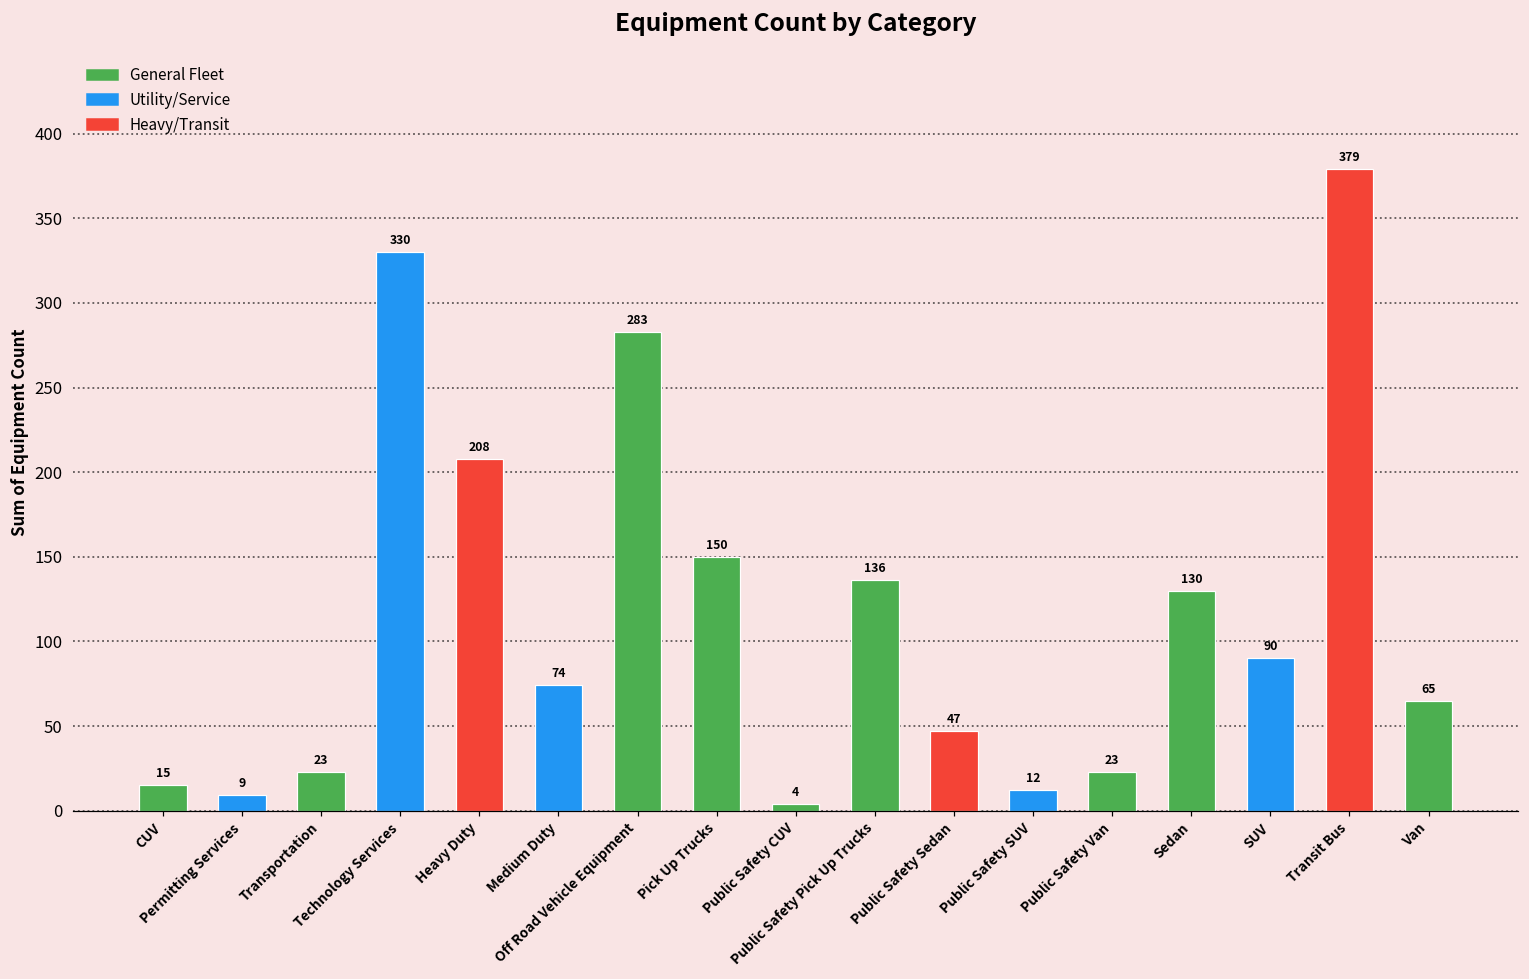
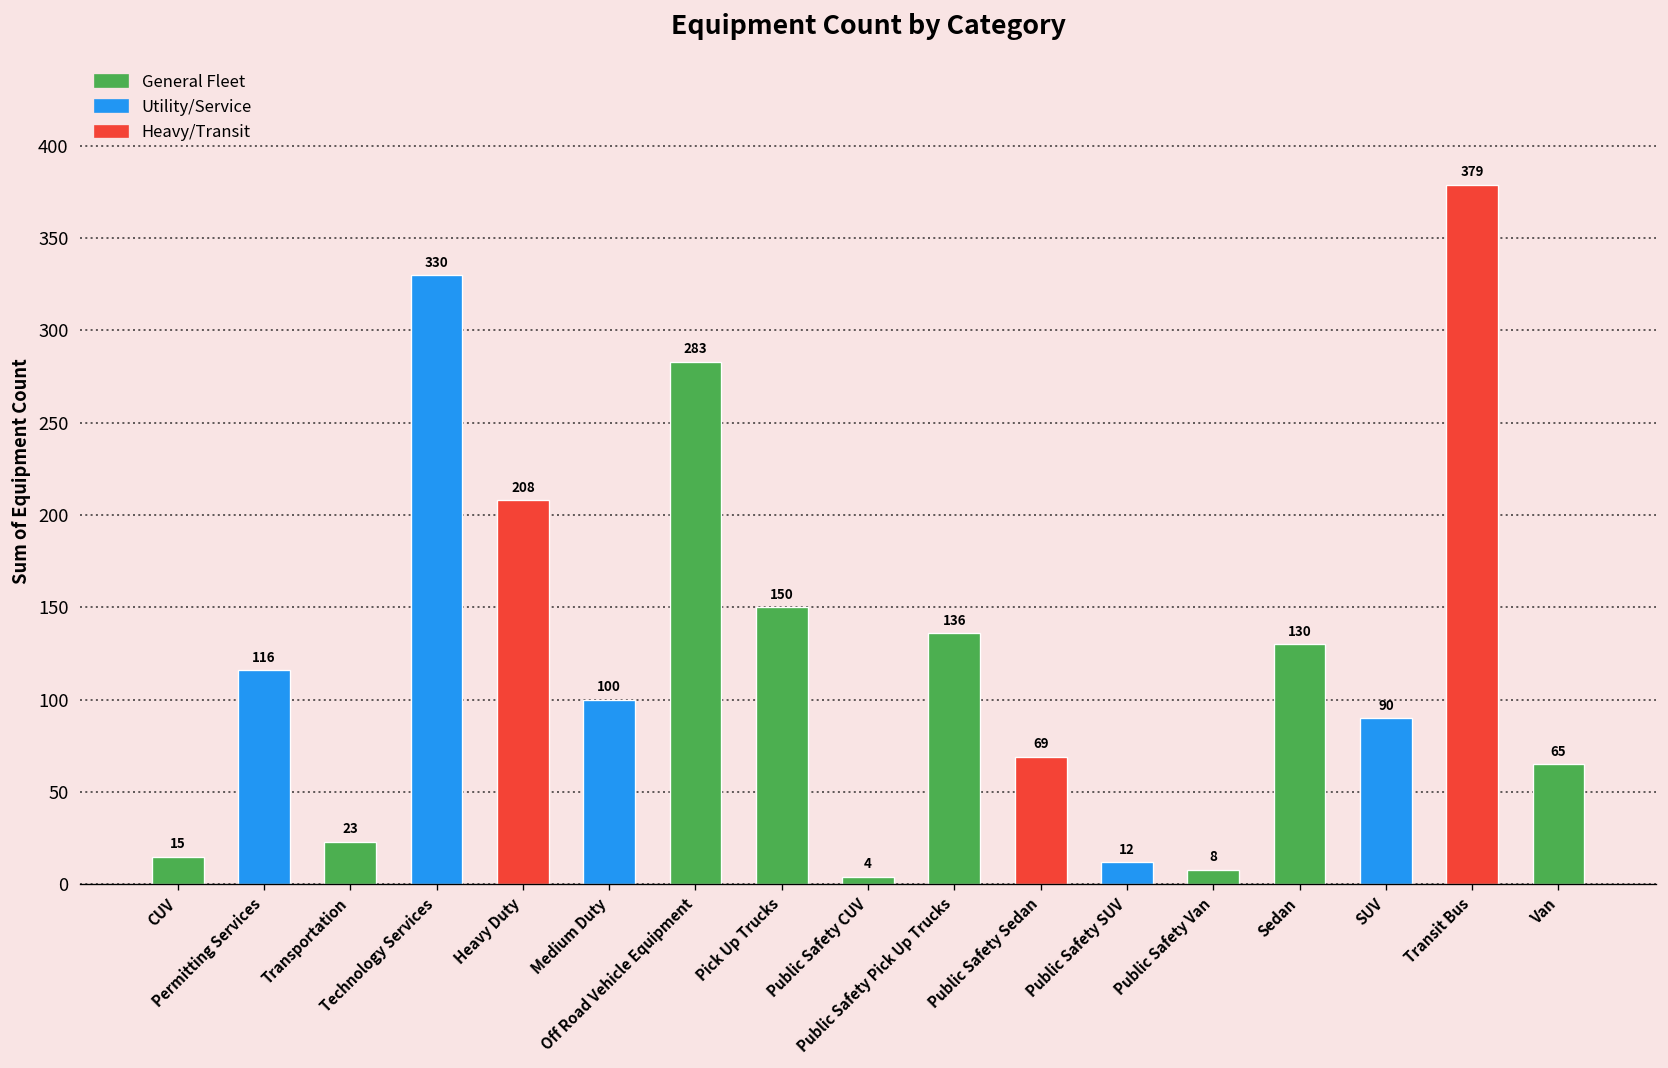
Permitting Services: 9 -> 116
Medium Duty: 74 -> 100
Public Safety Sedan: 47 -> 69
Public Safety Van: 23 -> 8
